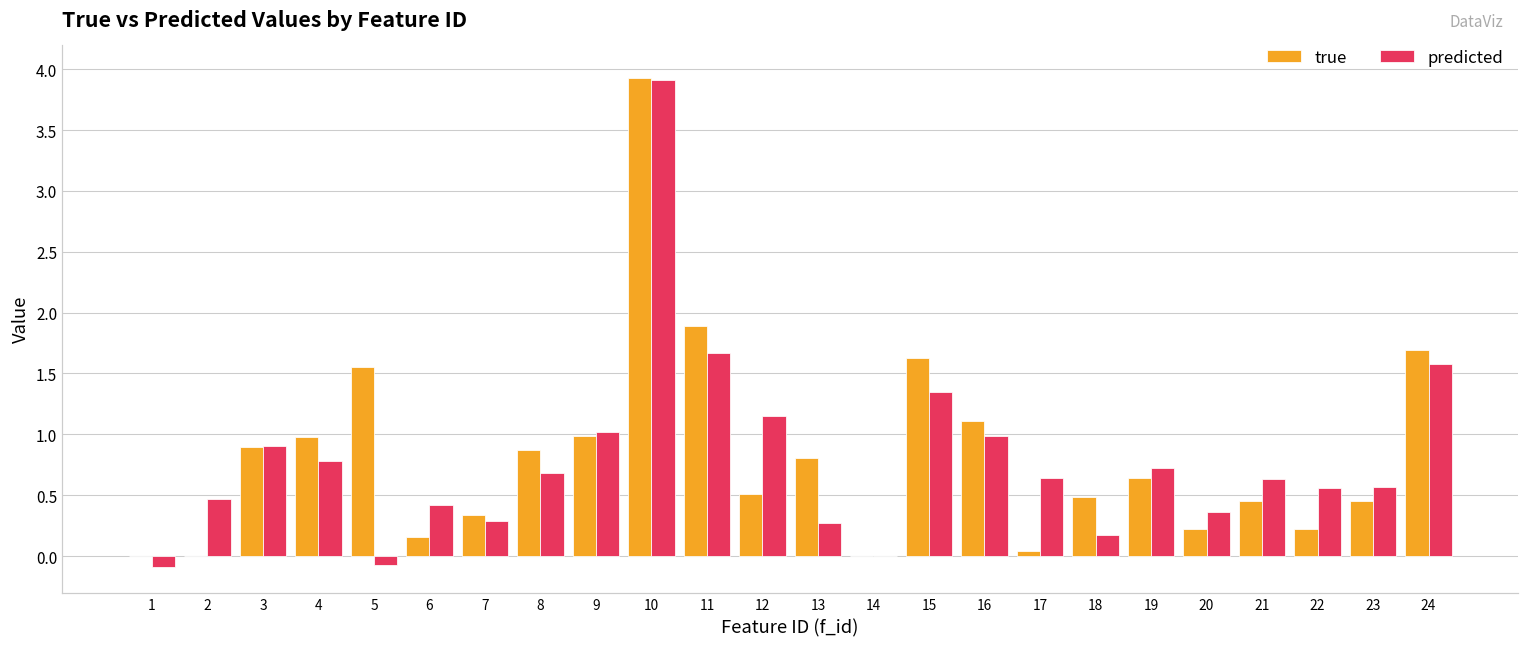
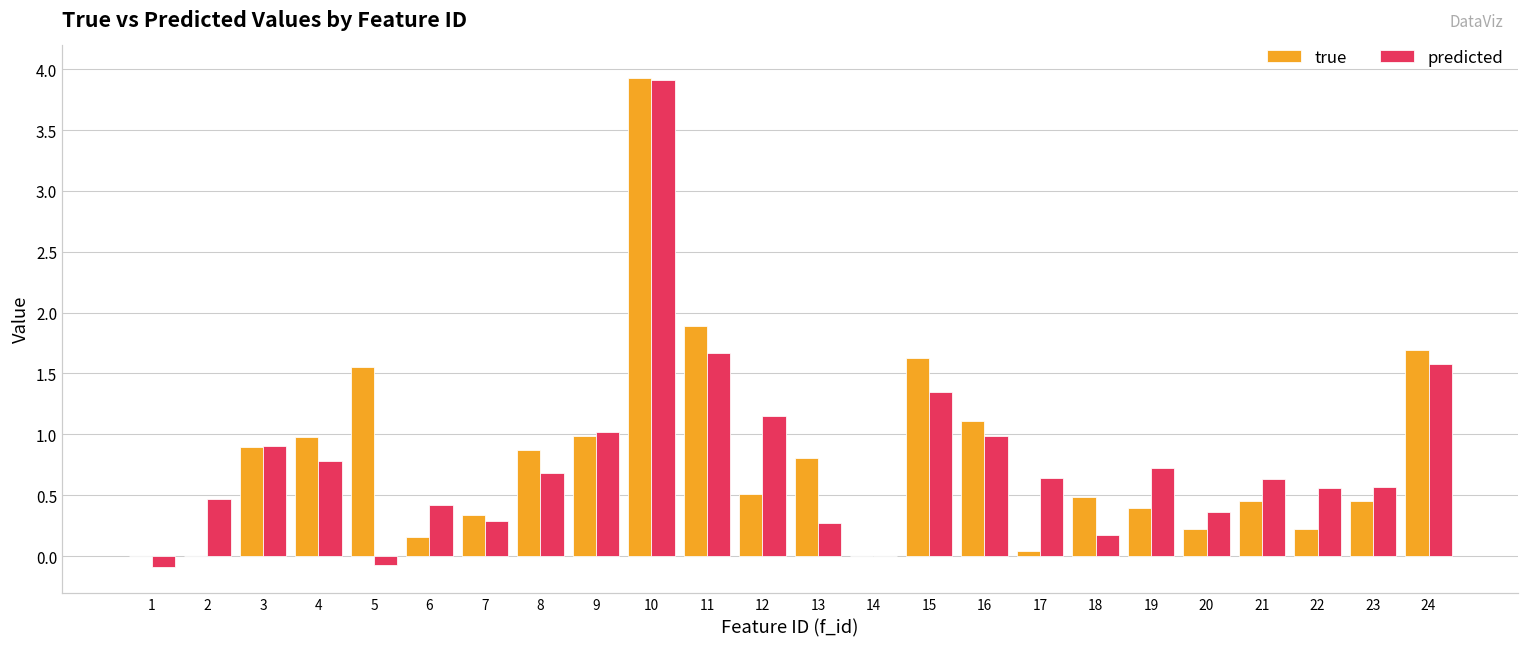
true, 19: 0.64 -> 0.39
